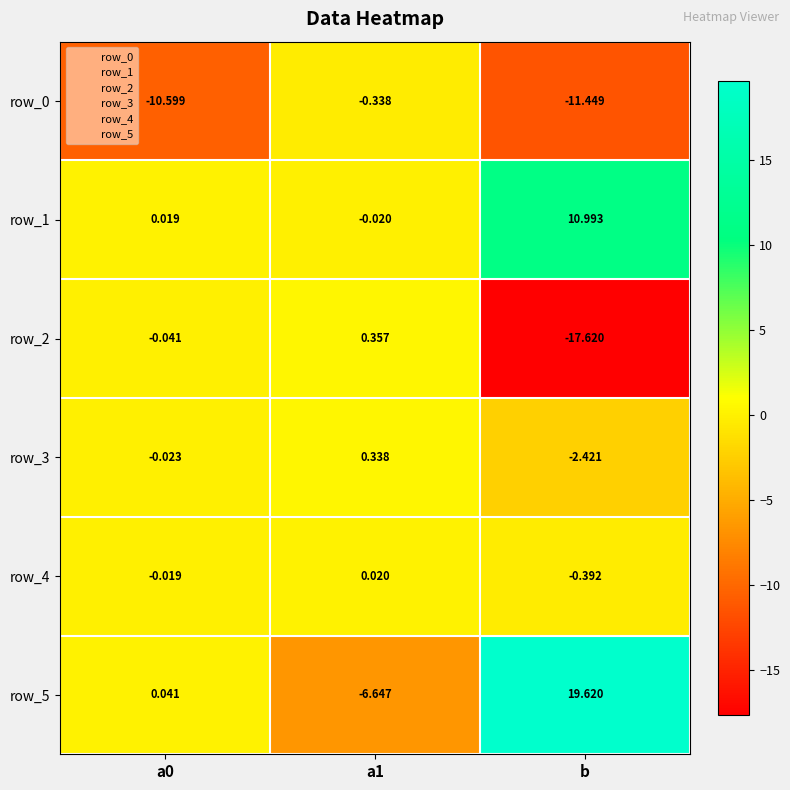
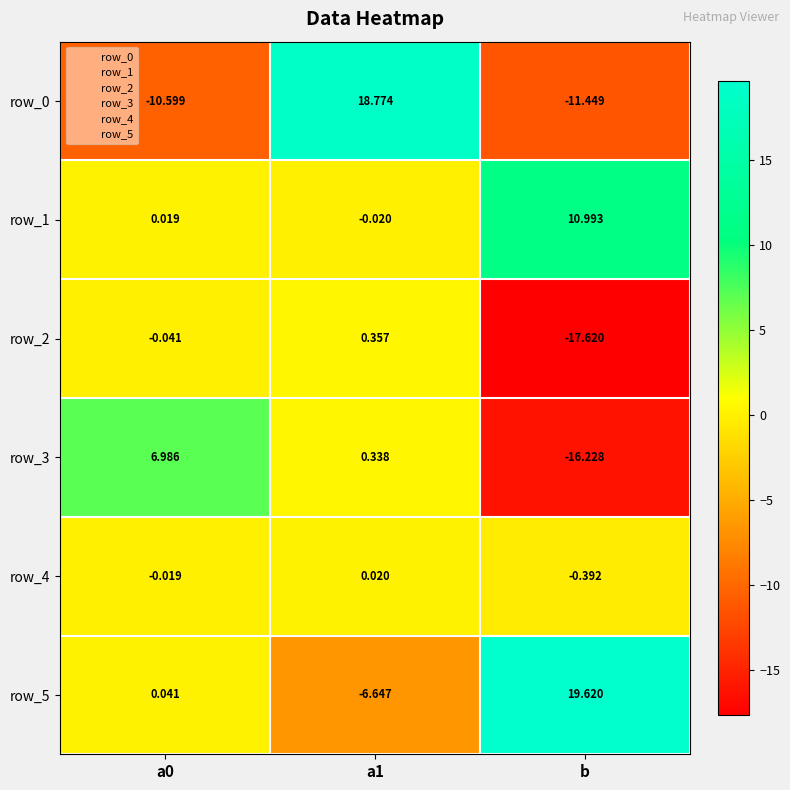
row_0, a1: -0.338 -> 18.774
row_3, a0: -0.023 -> 6.986
row_3, b: -2.421 -> -16.228
